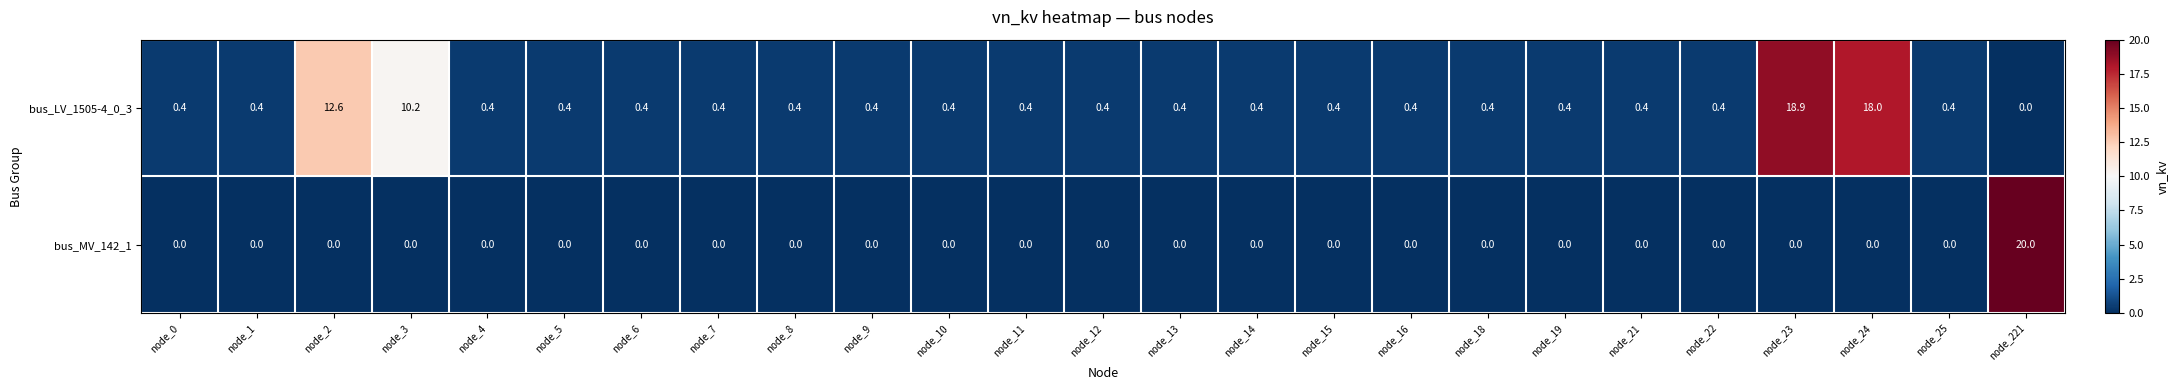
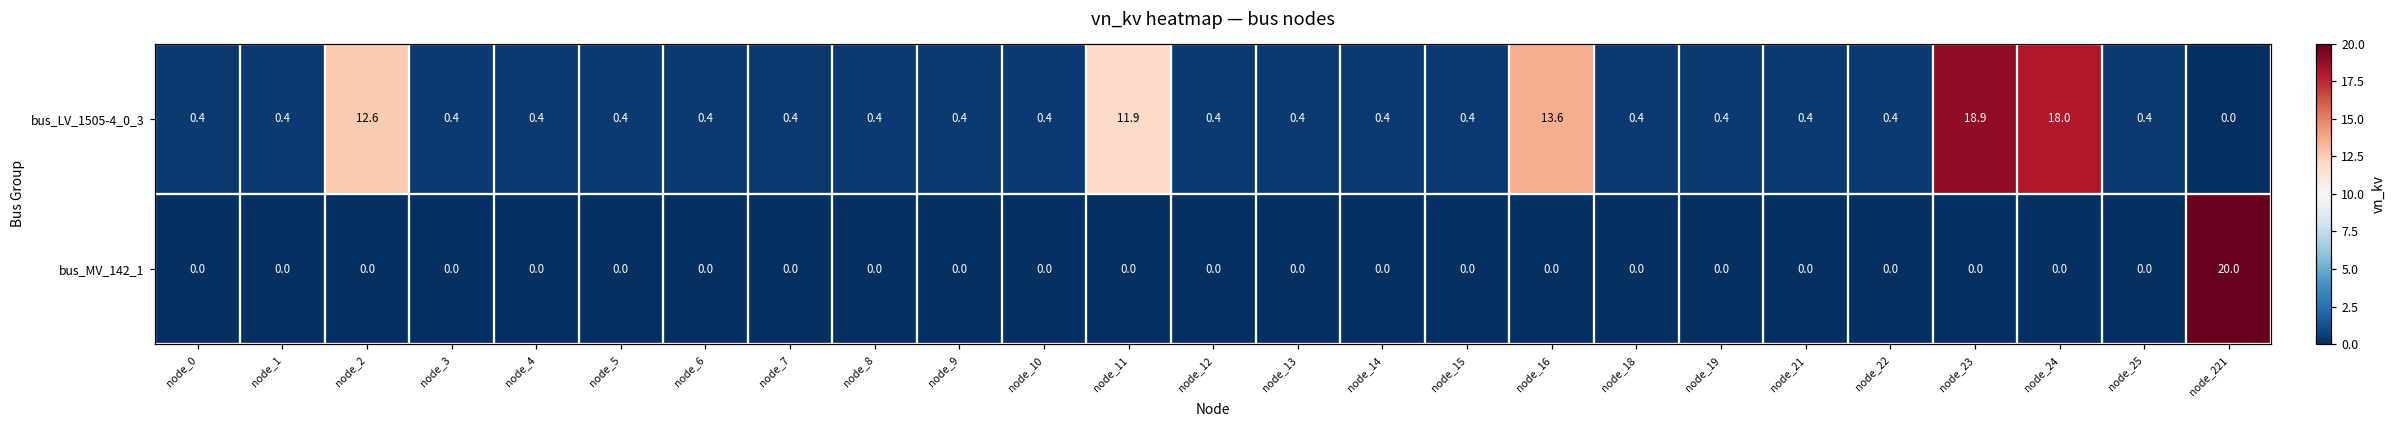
bus_LV_1505-4_0_3, node_3: 10.2 -> 0.4
bus_LV_1505-4_0_3, node_11: 0.4 -> 11.9
bus_LV_1505-4_0_3, node_16: 0.4 -> 13.6
